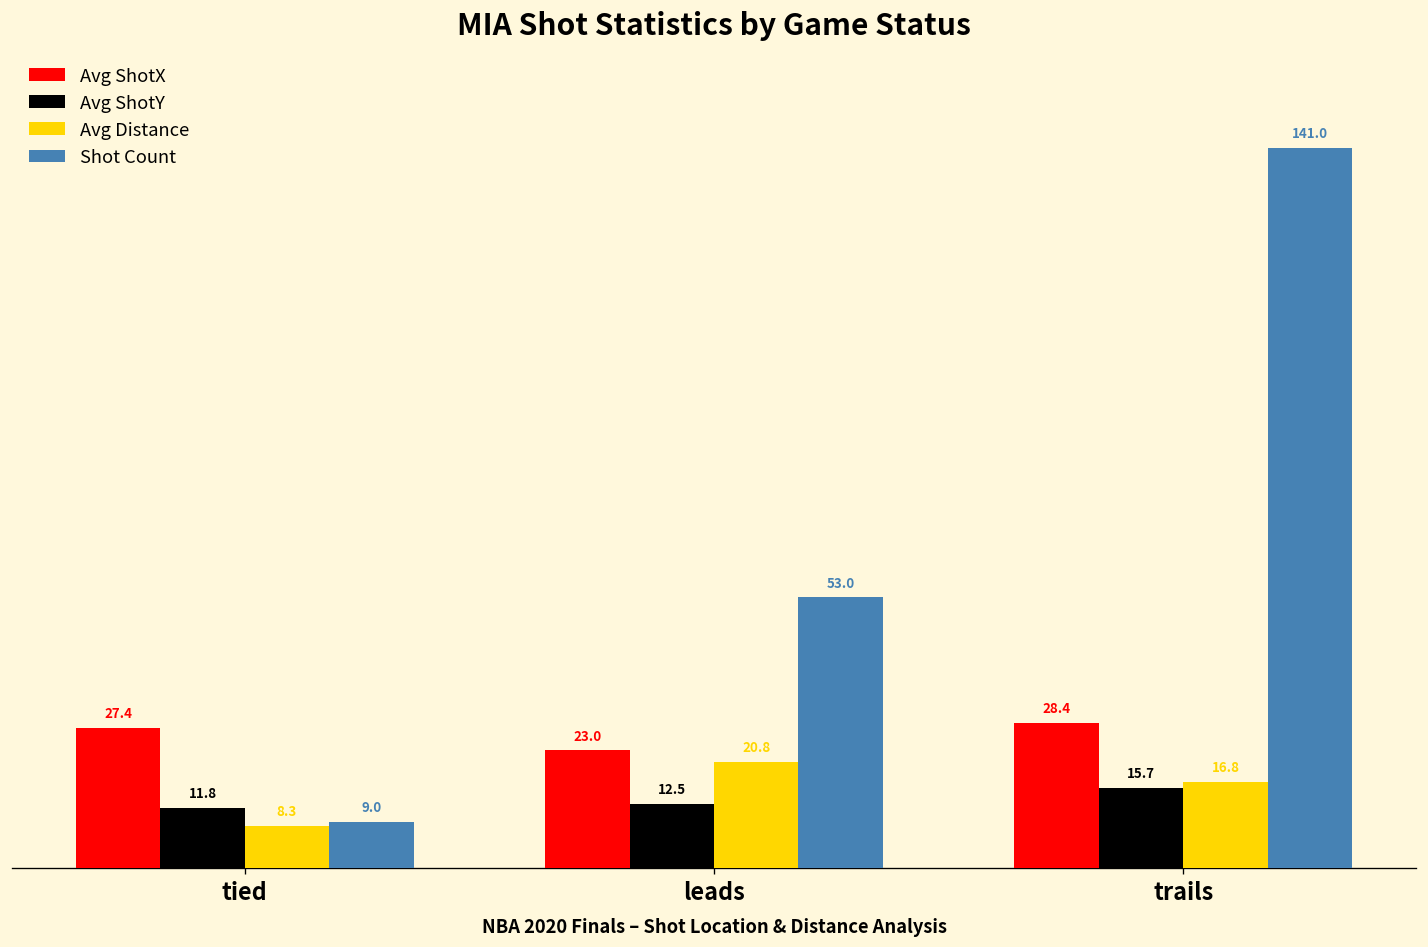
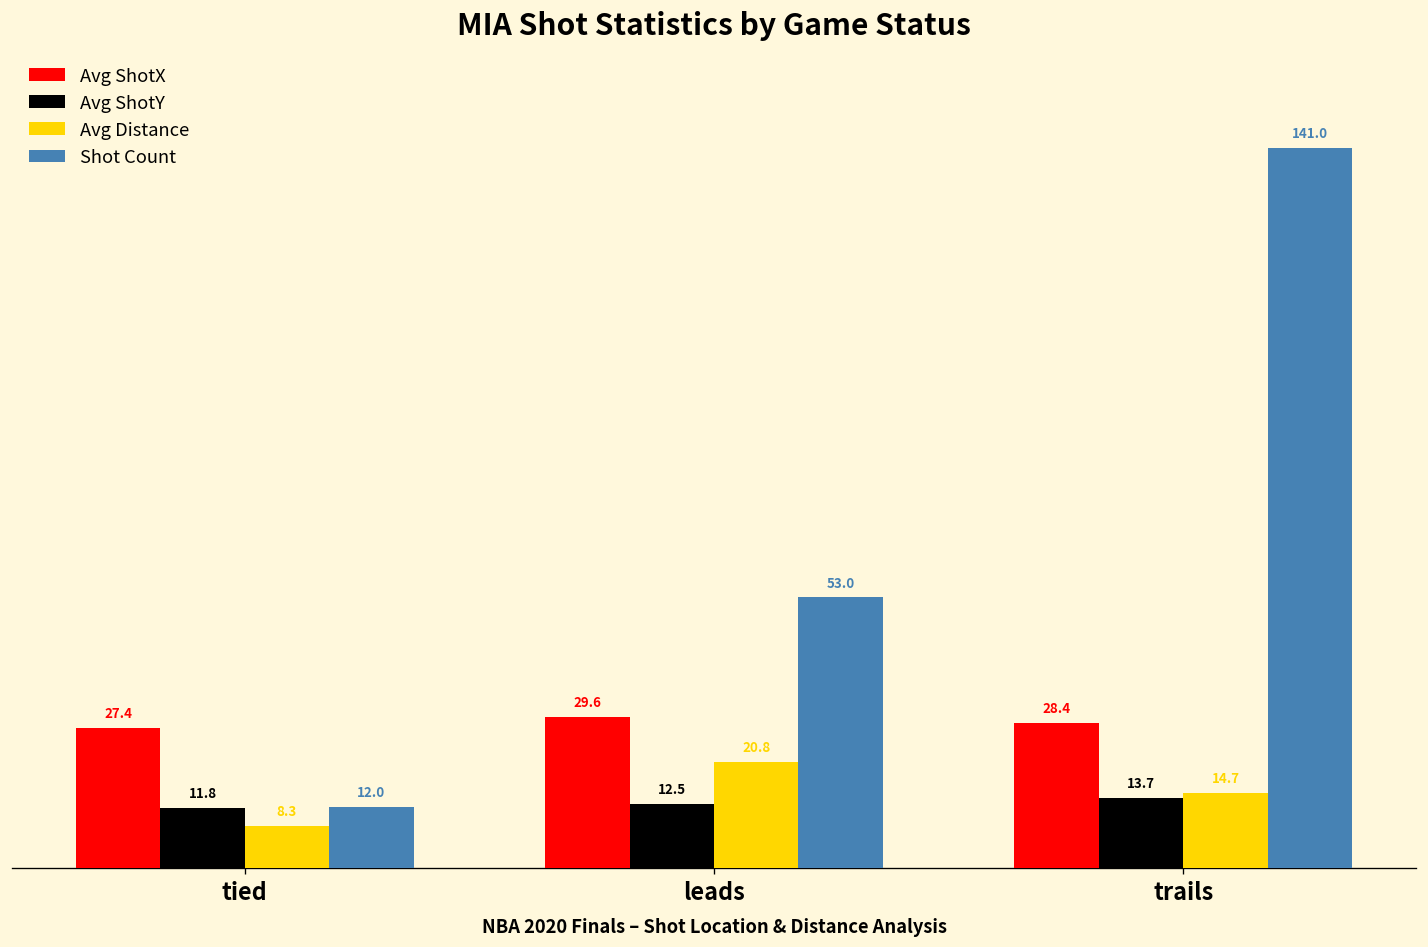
Shot Count, tied: 9.0 -> 12.0
Avg ShotX, leads: 23.0 -> 29.6
Avg ShotY, trails: 15.7 -> 13.7
Avg Distance, trails: 16.8 -> 14.7
